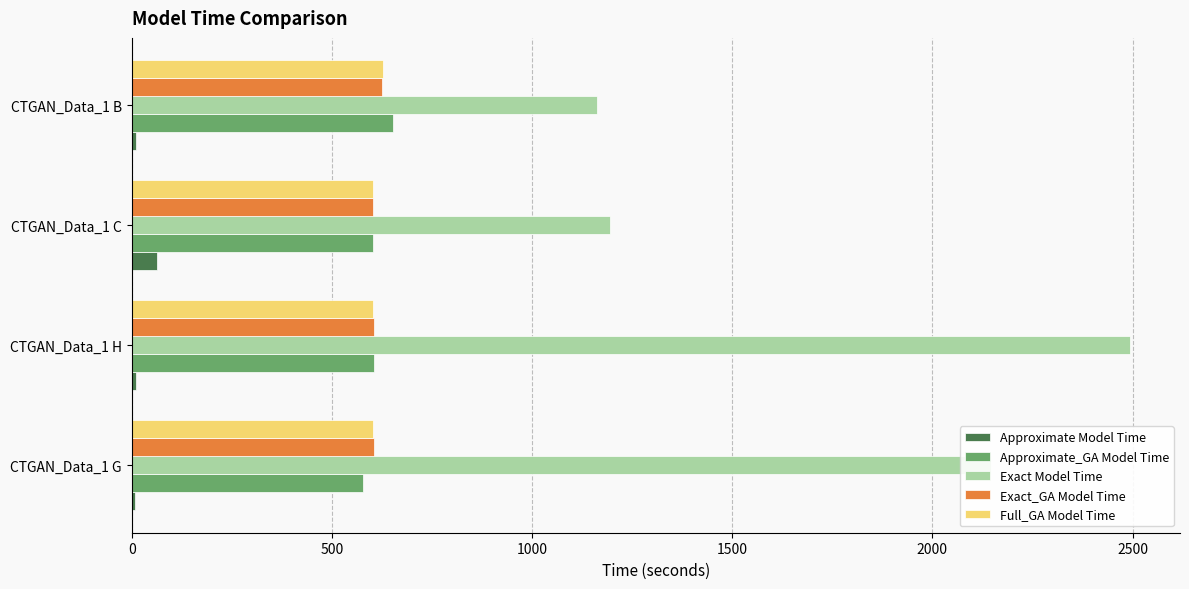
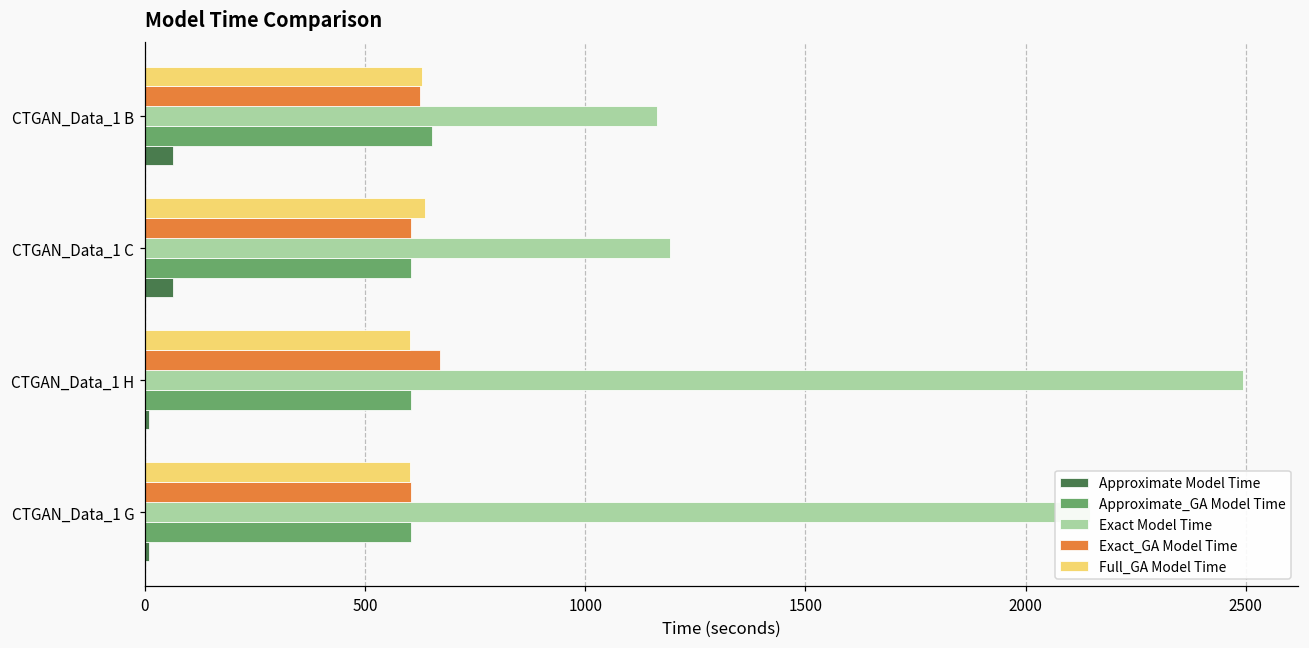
Approximate Model Time, CTGAN_Data_1 B: 10 -> 60
Full_GA Model Time, CTGAN_Data_1 C: 600 -> 640
Exact_GA Model Time, CTGAN_Data_1 H: 600 -> 670
Approximate_GA Model Time, CTGAN_Data_1 G: 580 -> 600
